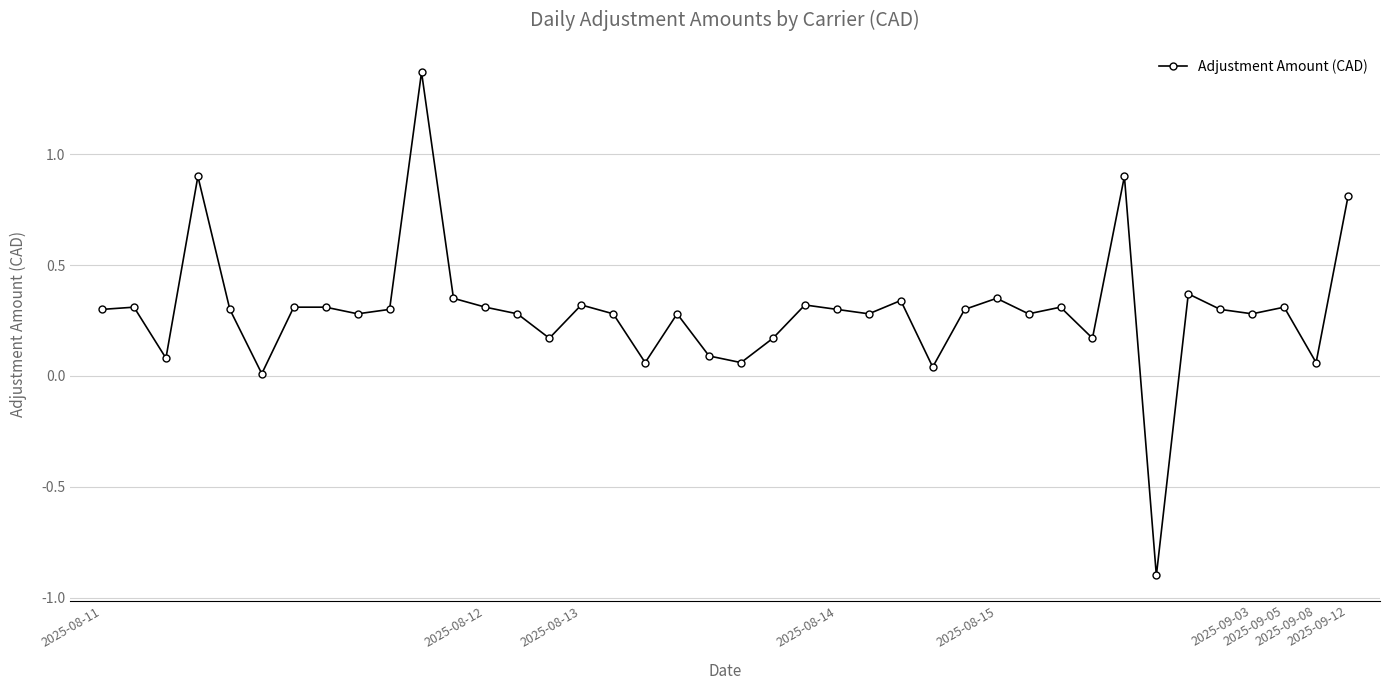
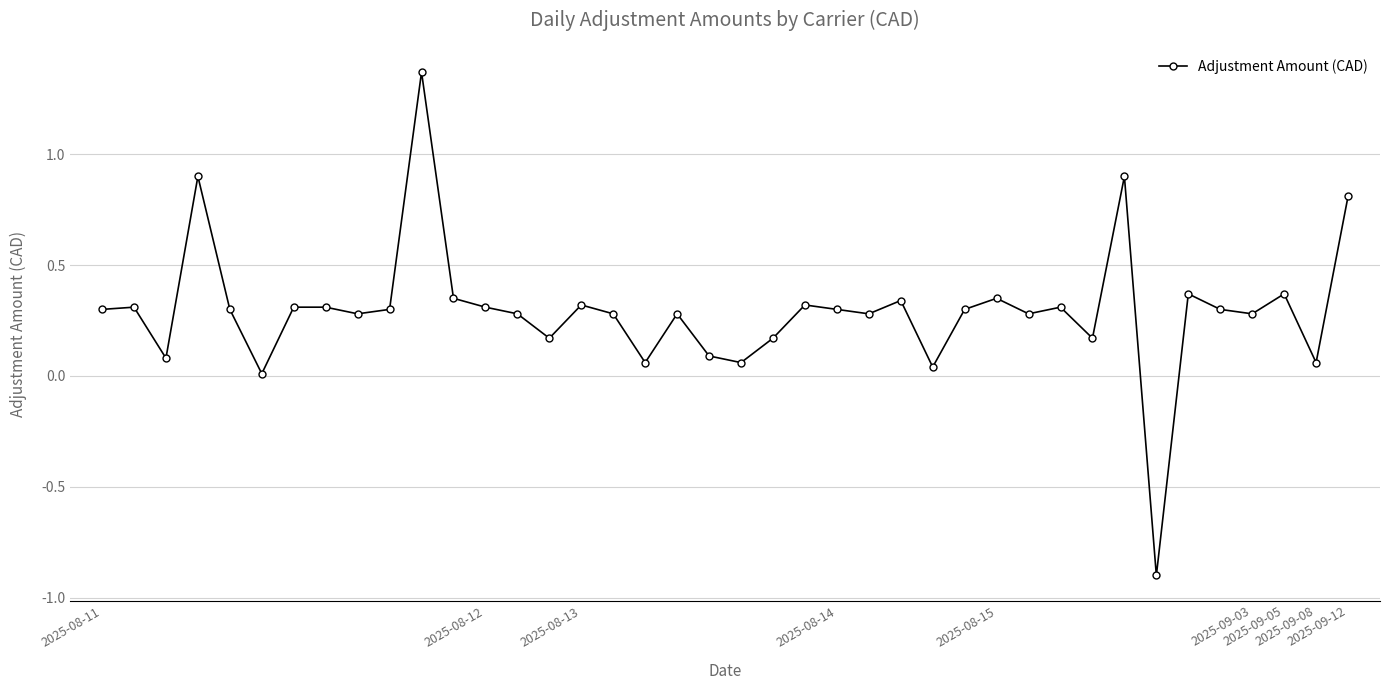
2025-09-05: 0.31 -> 0.37
